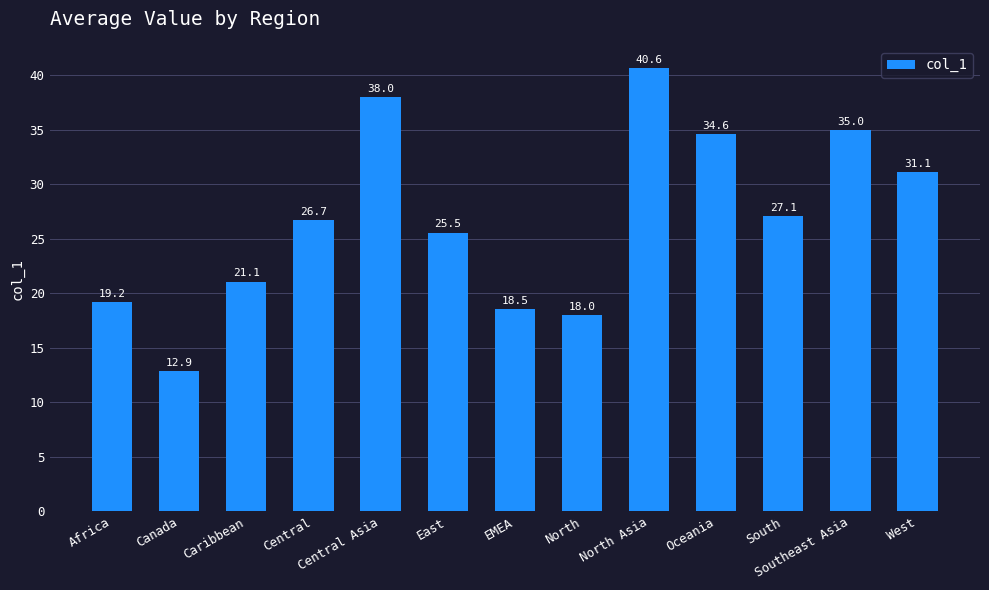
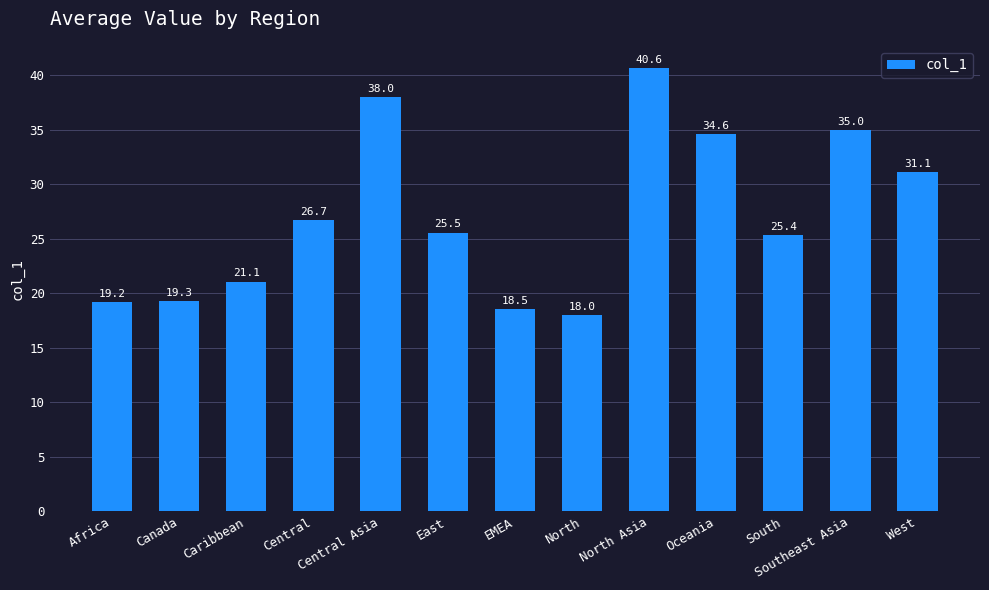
Canada: 12.9 -> 19.3
South: 27.1 -> 25.4
